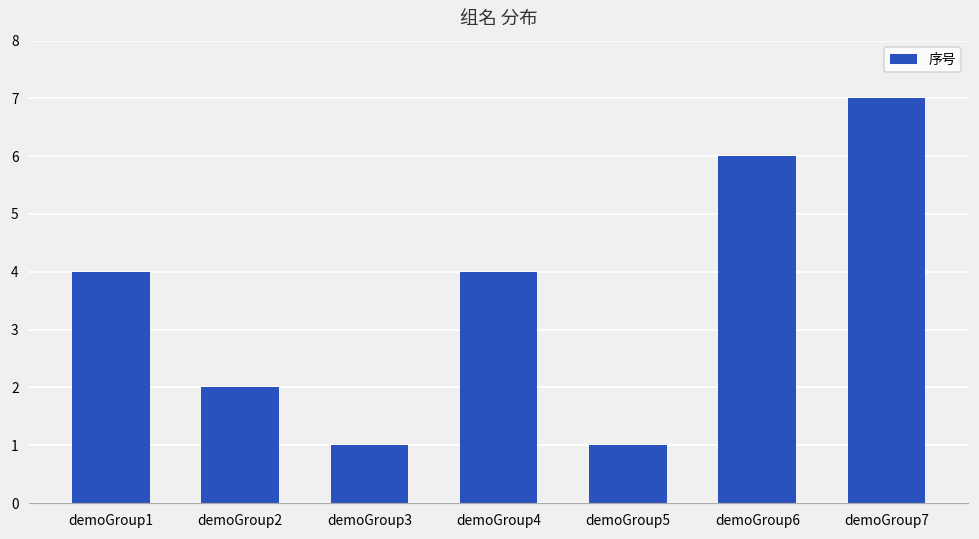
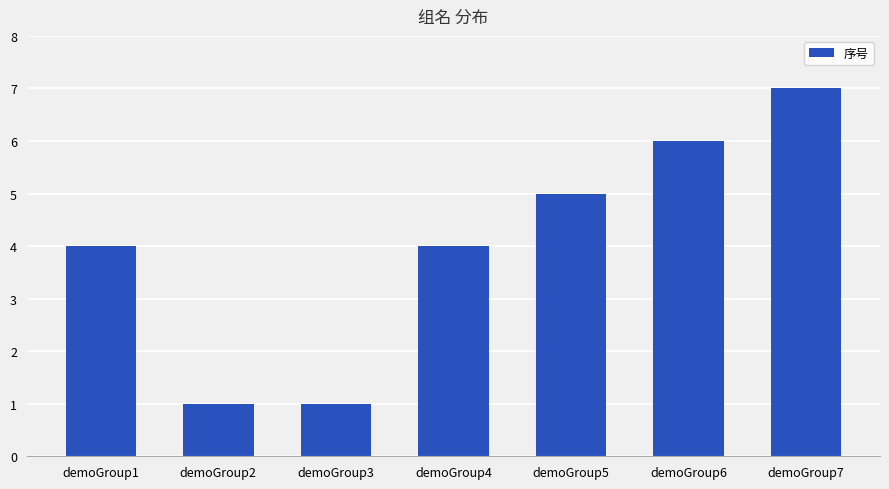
demoGroup2: 2 -> 1
demoGroup5: 1 -> 5
